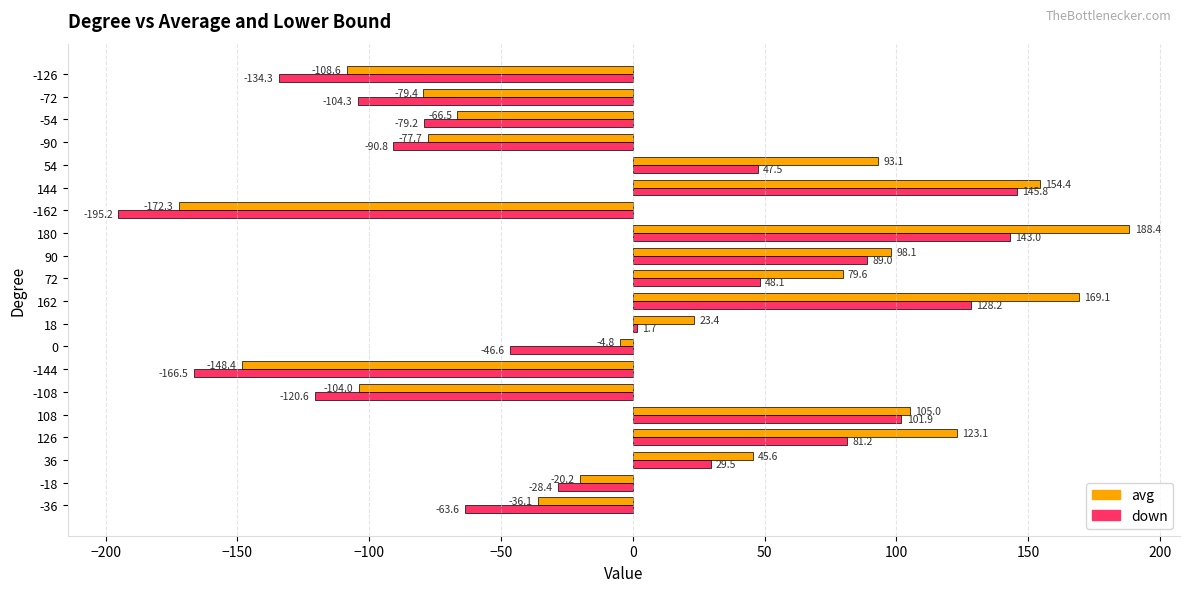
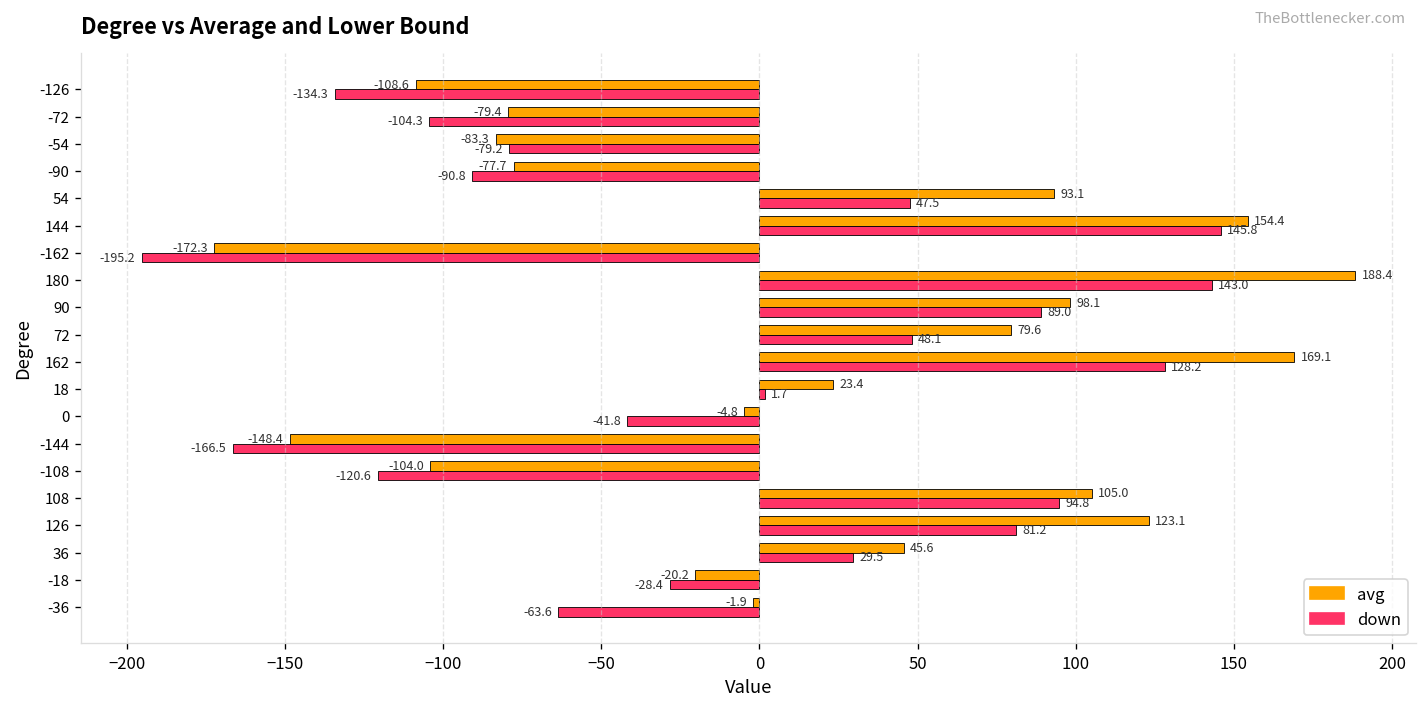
avg, -54: -66.5 -> -83.3
down, 0: -46.6 -> -41.8
down, 108: 101.9 -> 94.8
avg, -36: -36.1 -> -1.9
